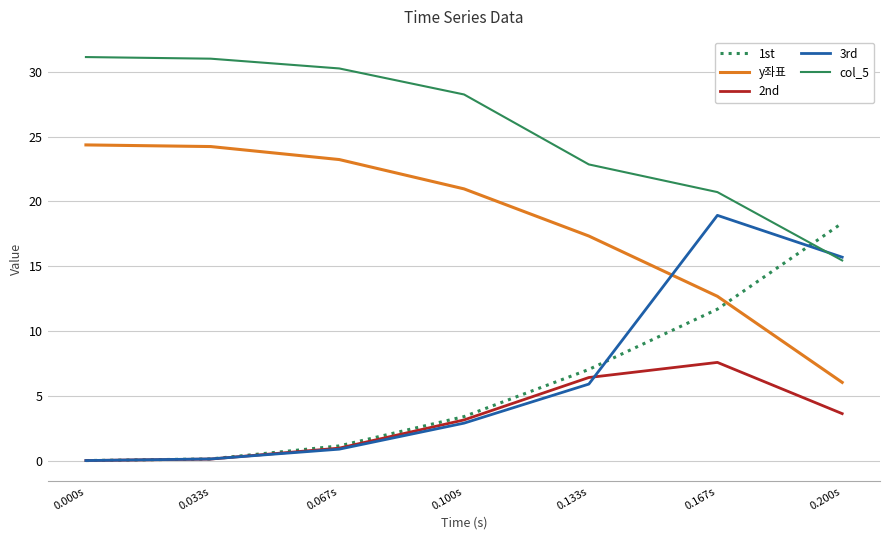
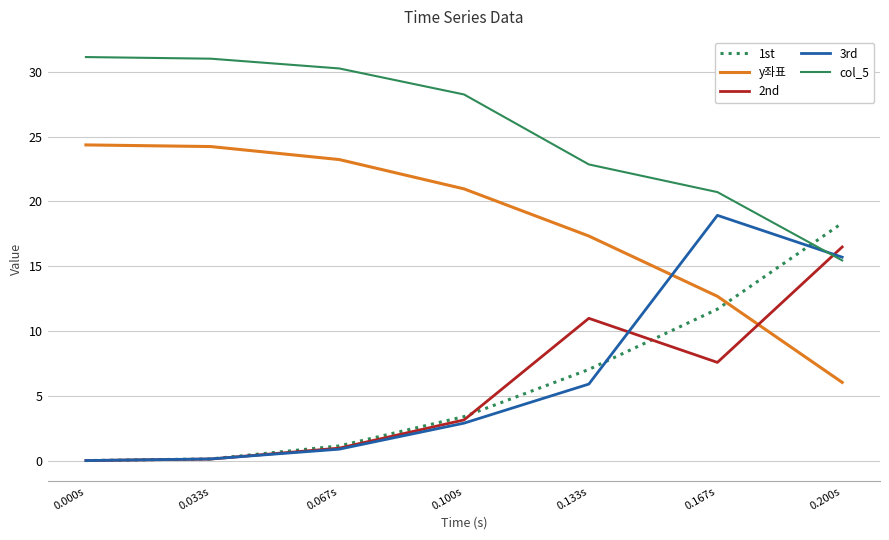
2nd, 0.133s: 6.4 -> 11.0
2nd, 0.200s: 3.6 -> 16.5
